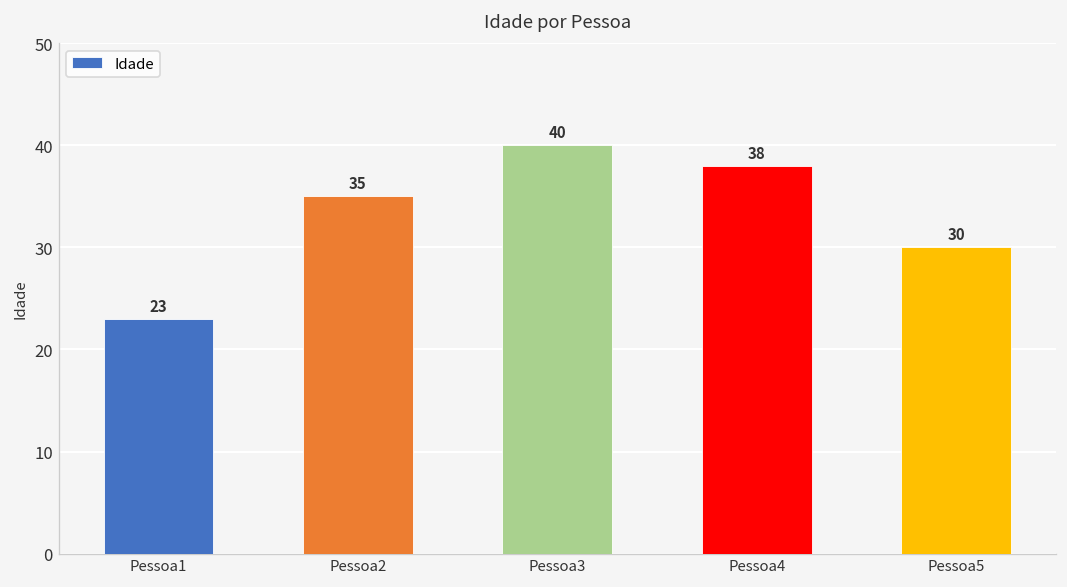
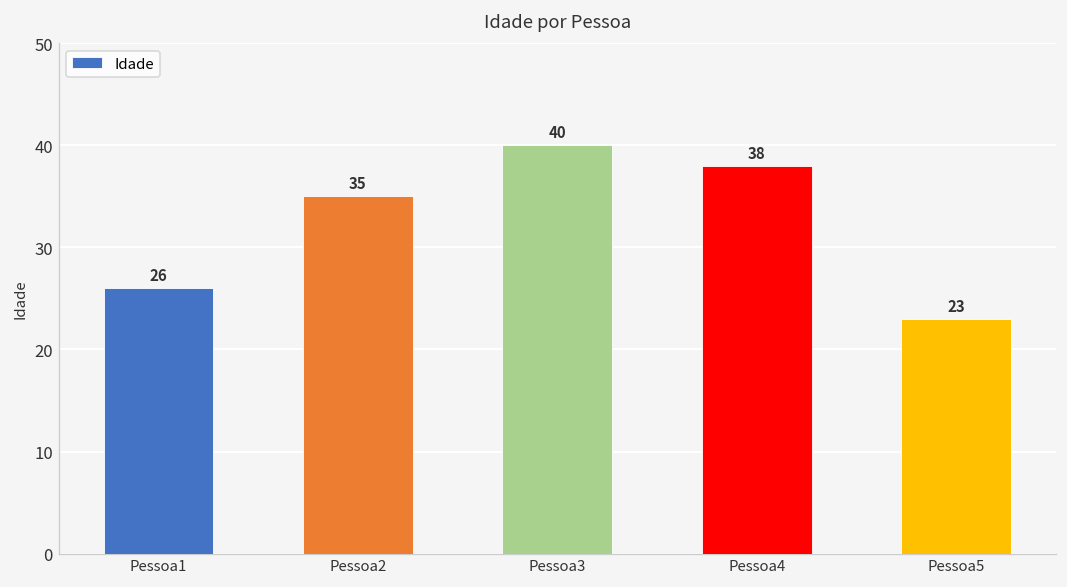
Pessoa1: 23 -> 26
Pessoa5: 30 -> 23
